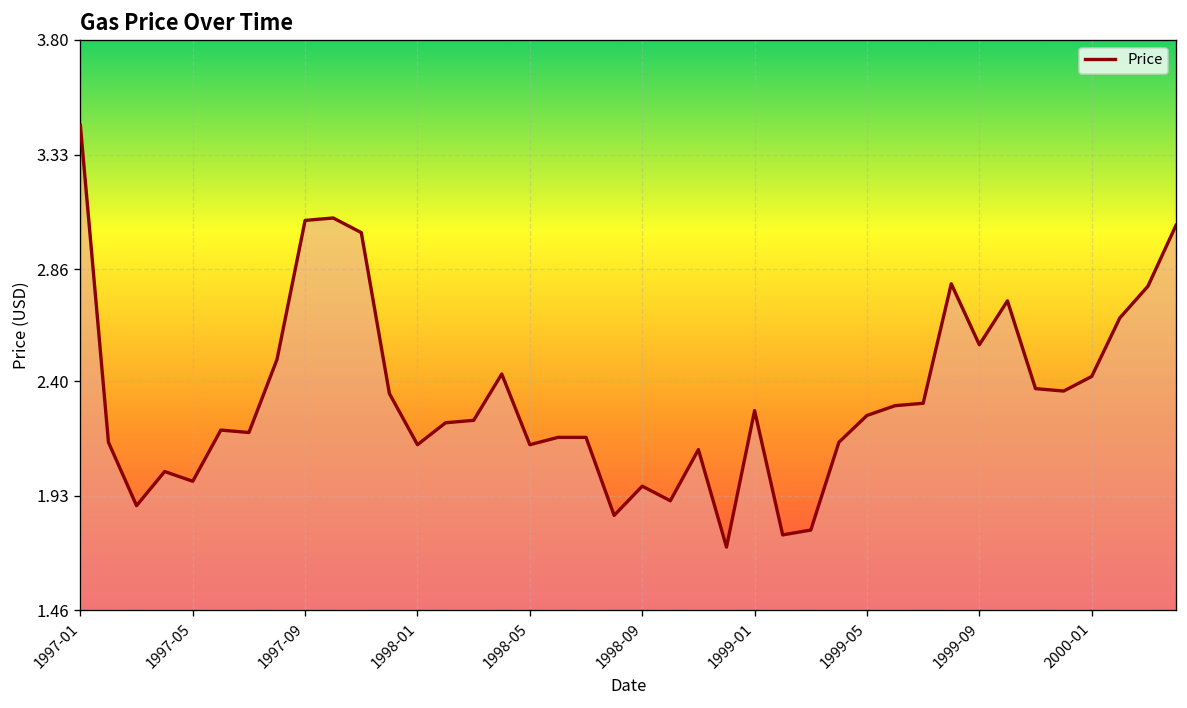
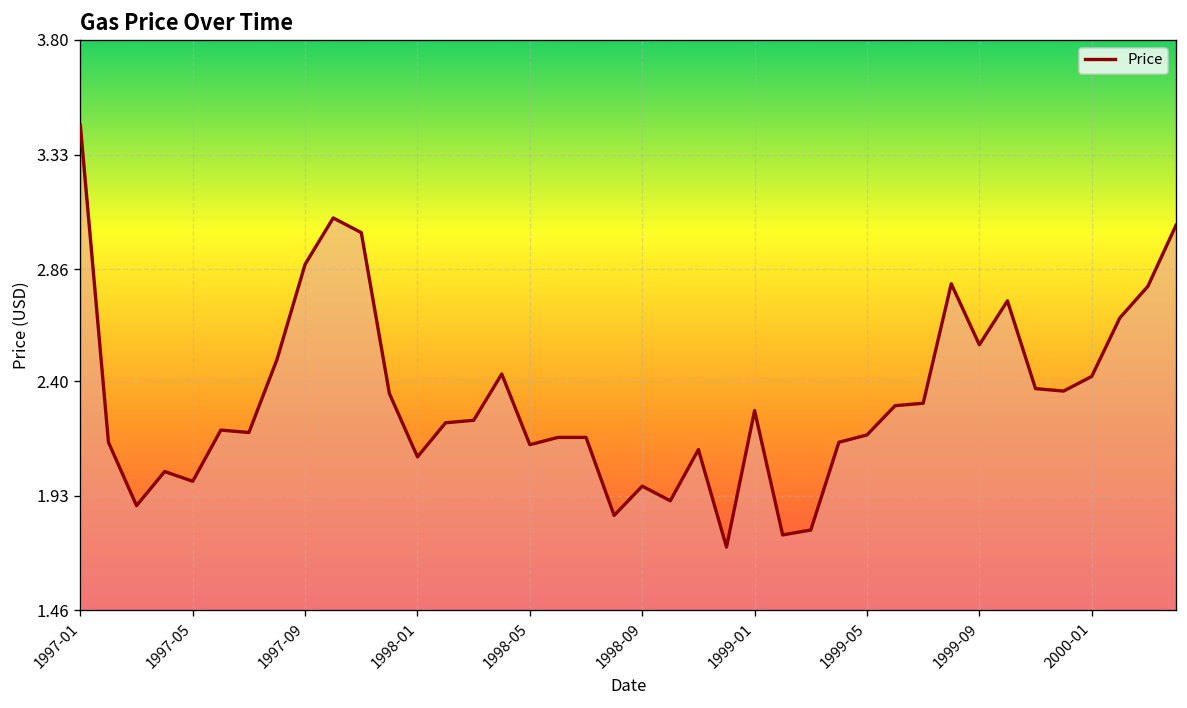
1997-09: 3.06 -> 2.88
1998-01: 2.14 -> 2.09
1999-05: 2.26 -> 2.18
